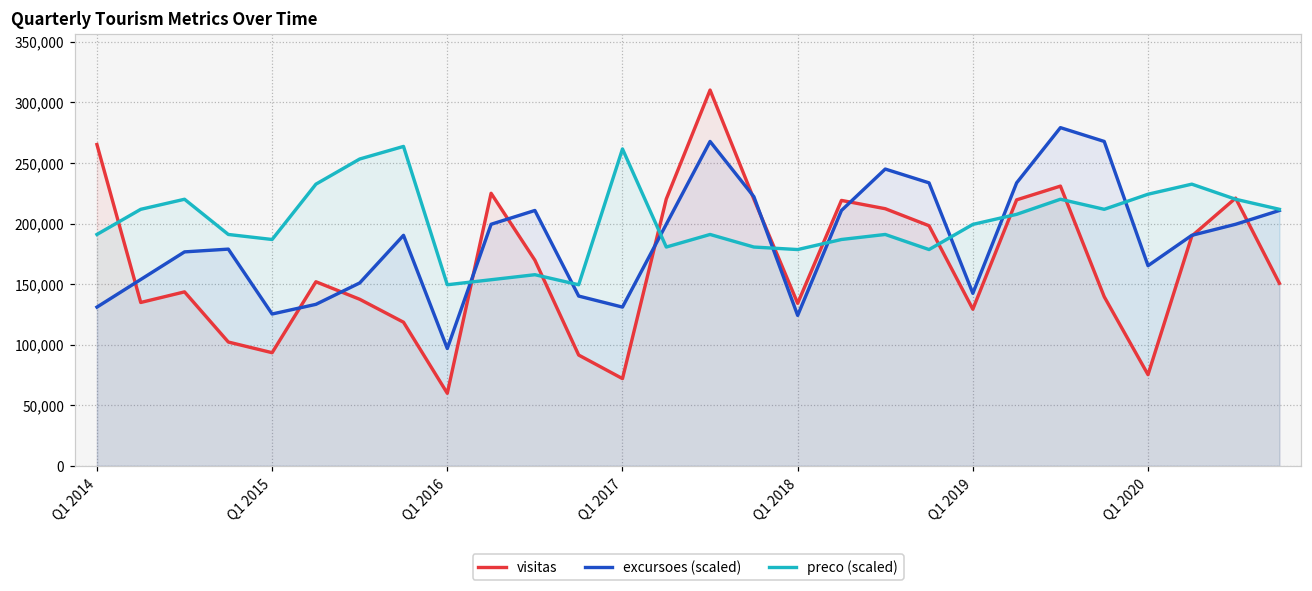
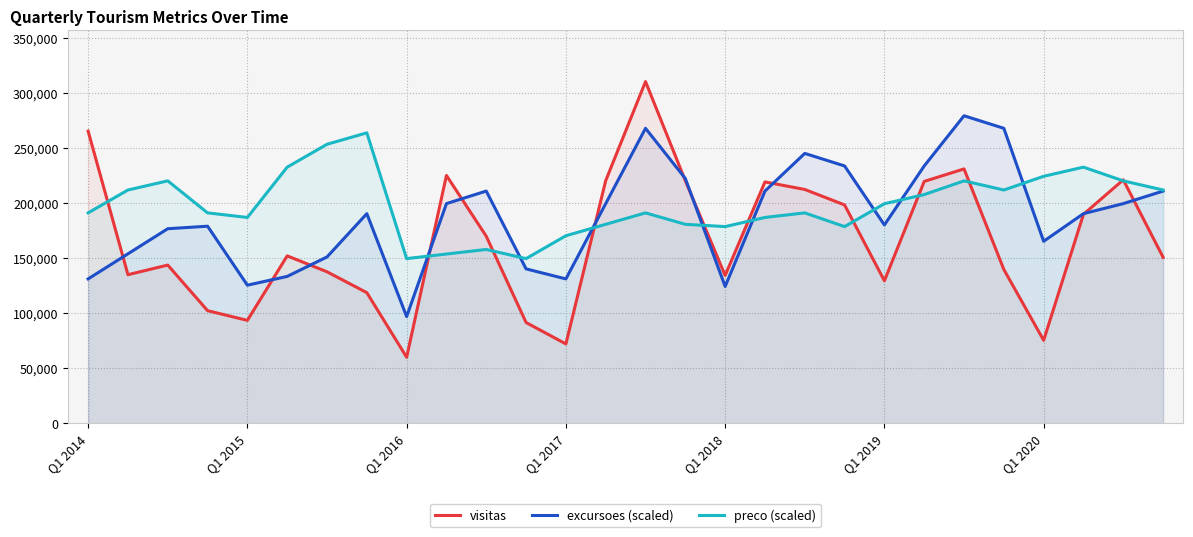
preco (scaled), Q1 2017: 262,000 -> 170,000
excursoes (scaled), Q1 2019: 142,000 -> 180,000
